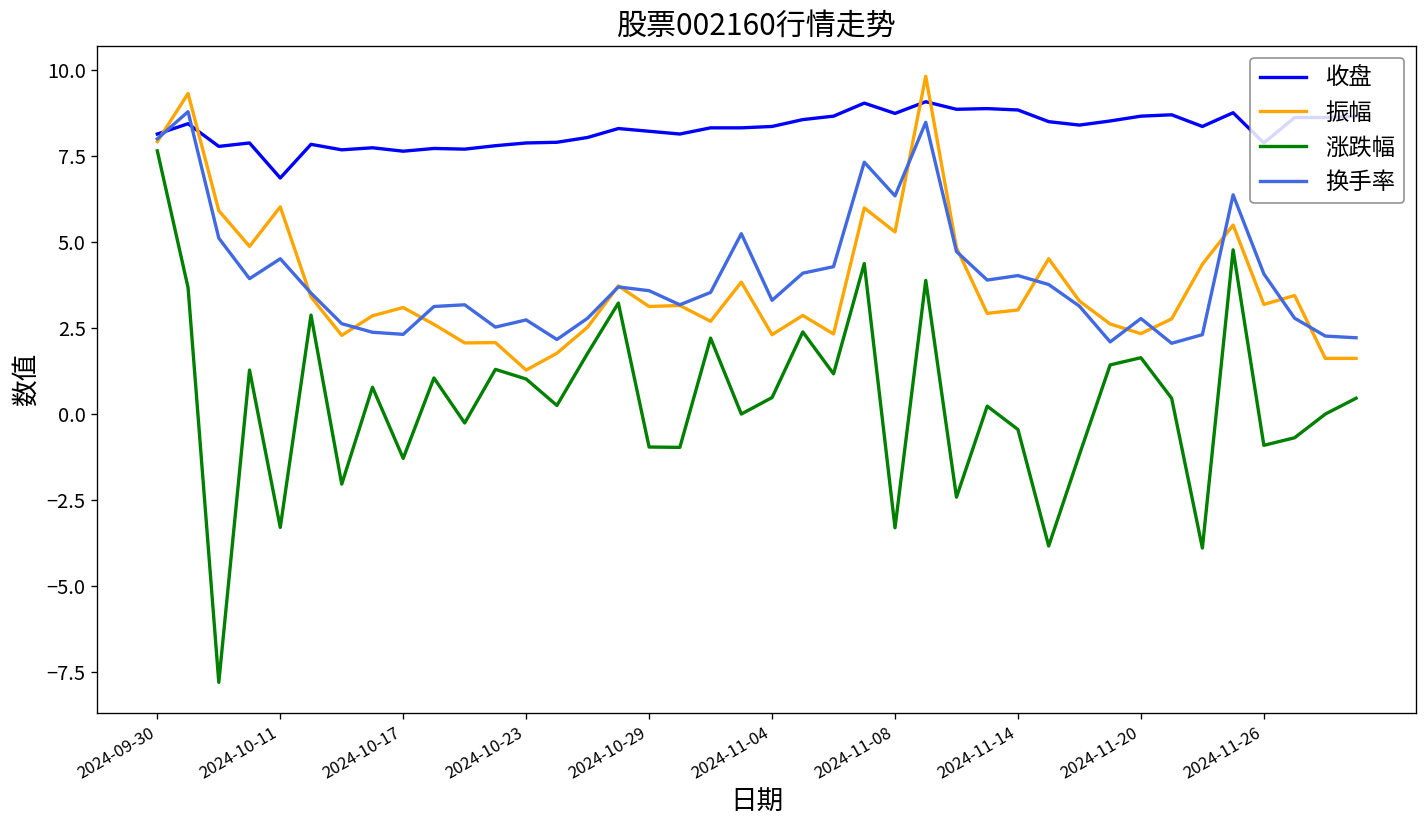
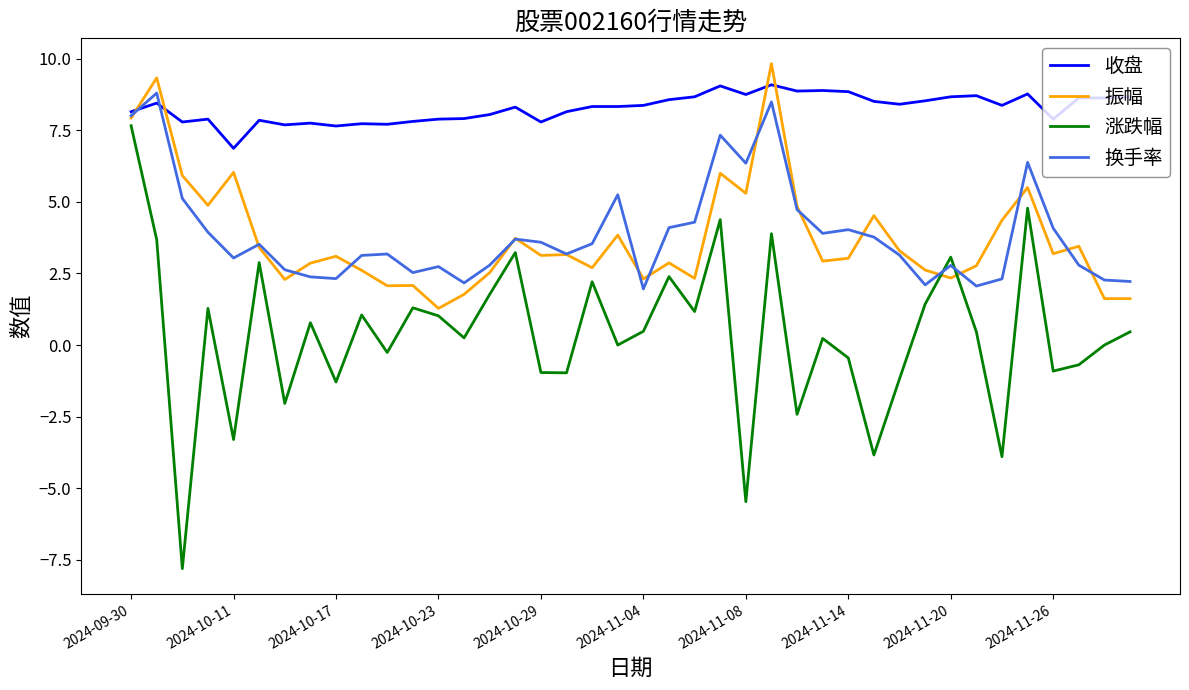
换手率, 2024-10-11: 4.5 -> 3.0
收盘, 2024-10-29: 8.2 -> 7.8
换手率, 2024-11-04: 3.3 -> 2.0
涨跌幅, 2024-11-08: -3.3 -> -5.5
涨跌幅, 2024-11-20: 1.6 -> 3.1
